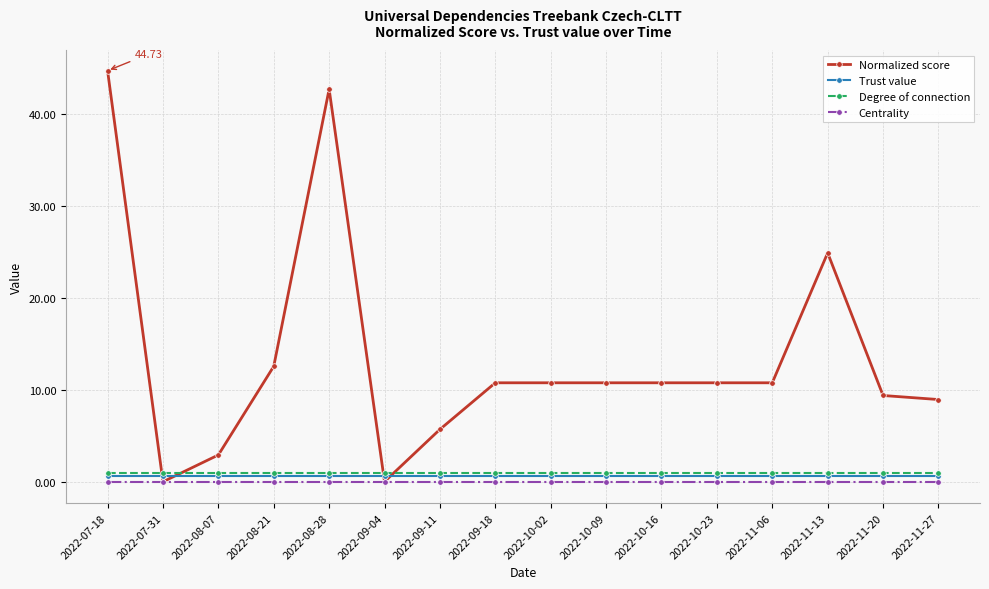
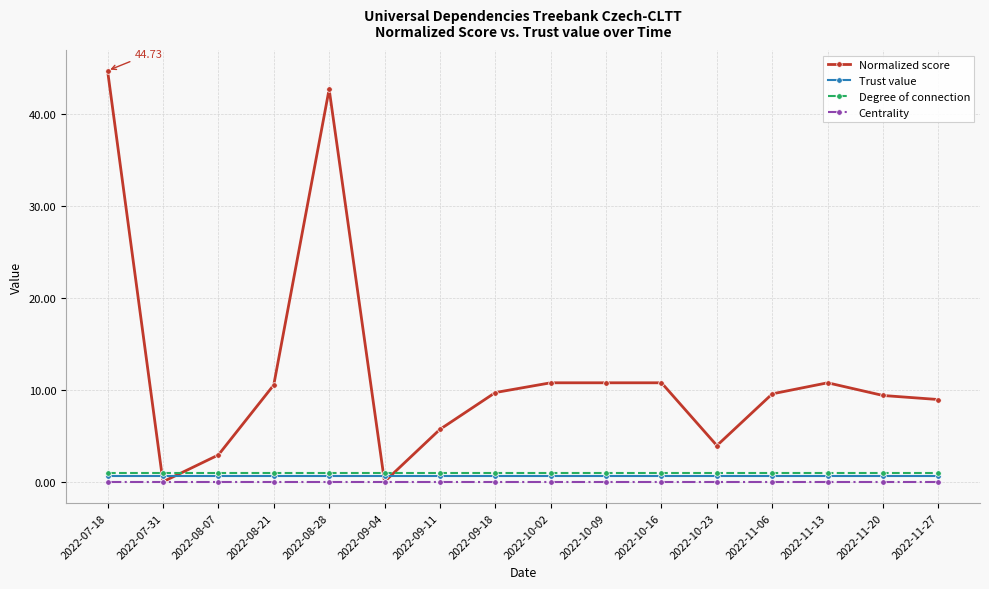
Normalized score, 2022-08-21: 13 -> 11
Normalized score, 2022-09-18: 11 -> 10
Normalized score, 2022-10-23: 11 -> 4
Normalized score, 2022-11-06: 11 -> 10
Normalized score, 2022-11-13: 25 -> 11
